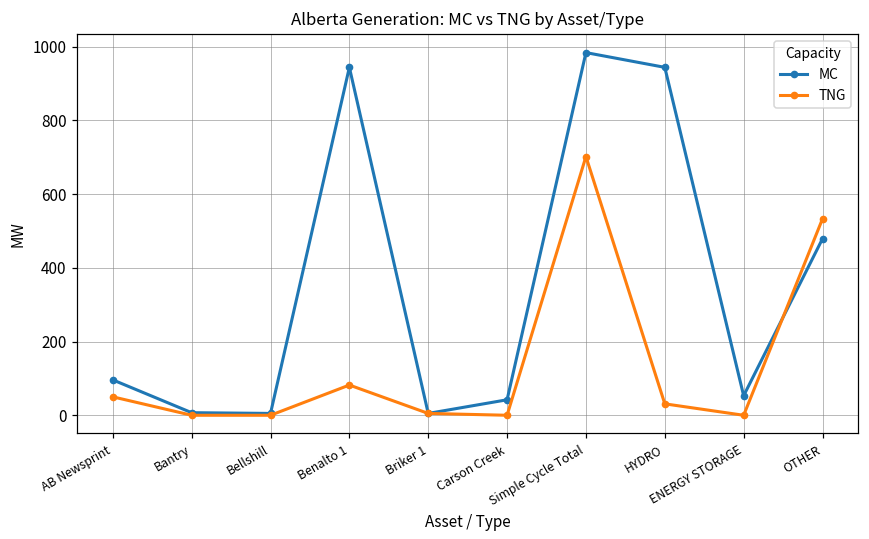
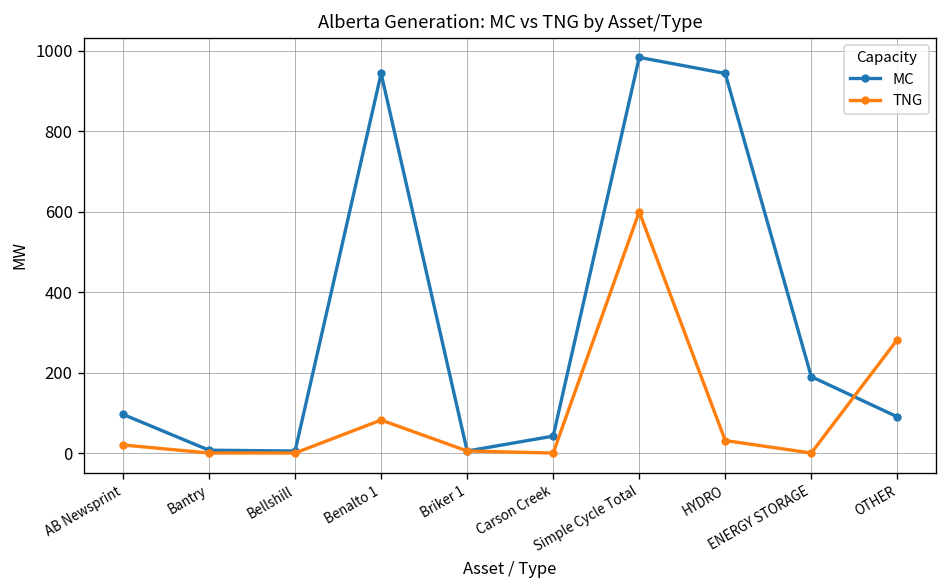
TNG, AB Newsprint: 50 -> 20
TNG, Simple Cycle Total: 700 -> 600
MC, ENERGY STORAGE: 50 -> 190
MC, OTHER: 480 -> 90
TNG, OTHER: 530 -> 280
